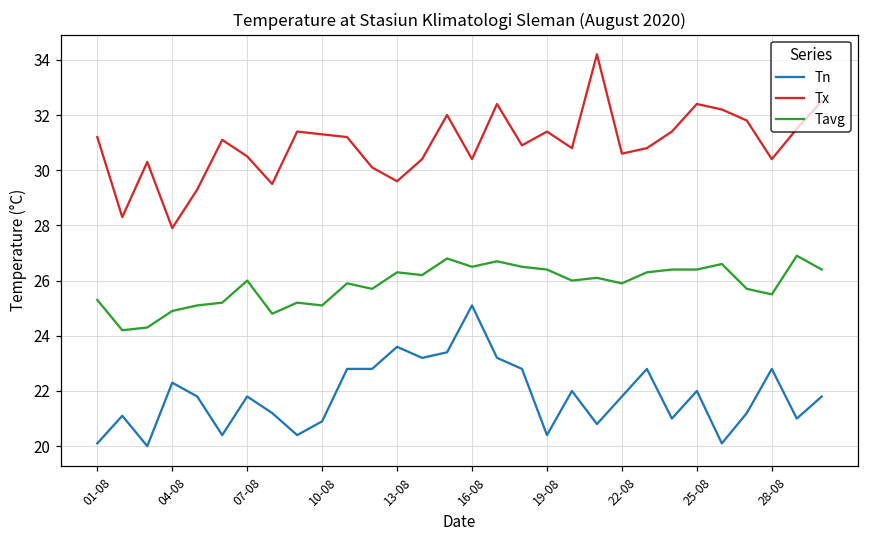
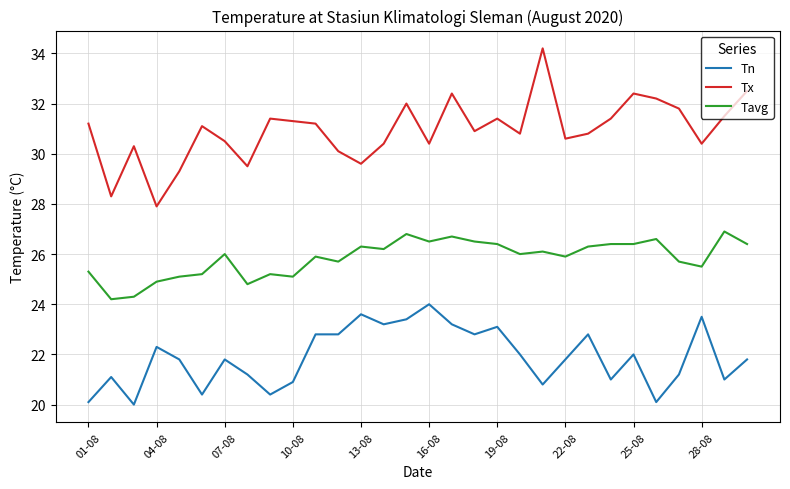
Tn, 16-08: 25.1 -> 24.0
Tn, 19-08: 20.4 -> 23.1
Tn, 28-08: 22.8 -> 23.5
